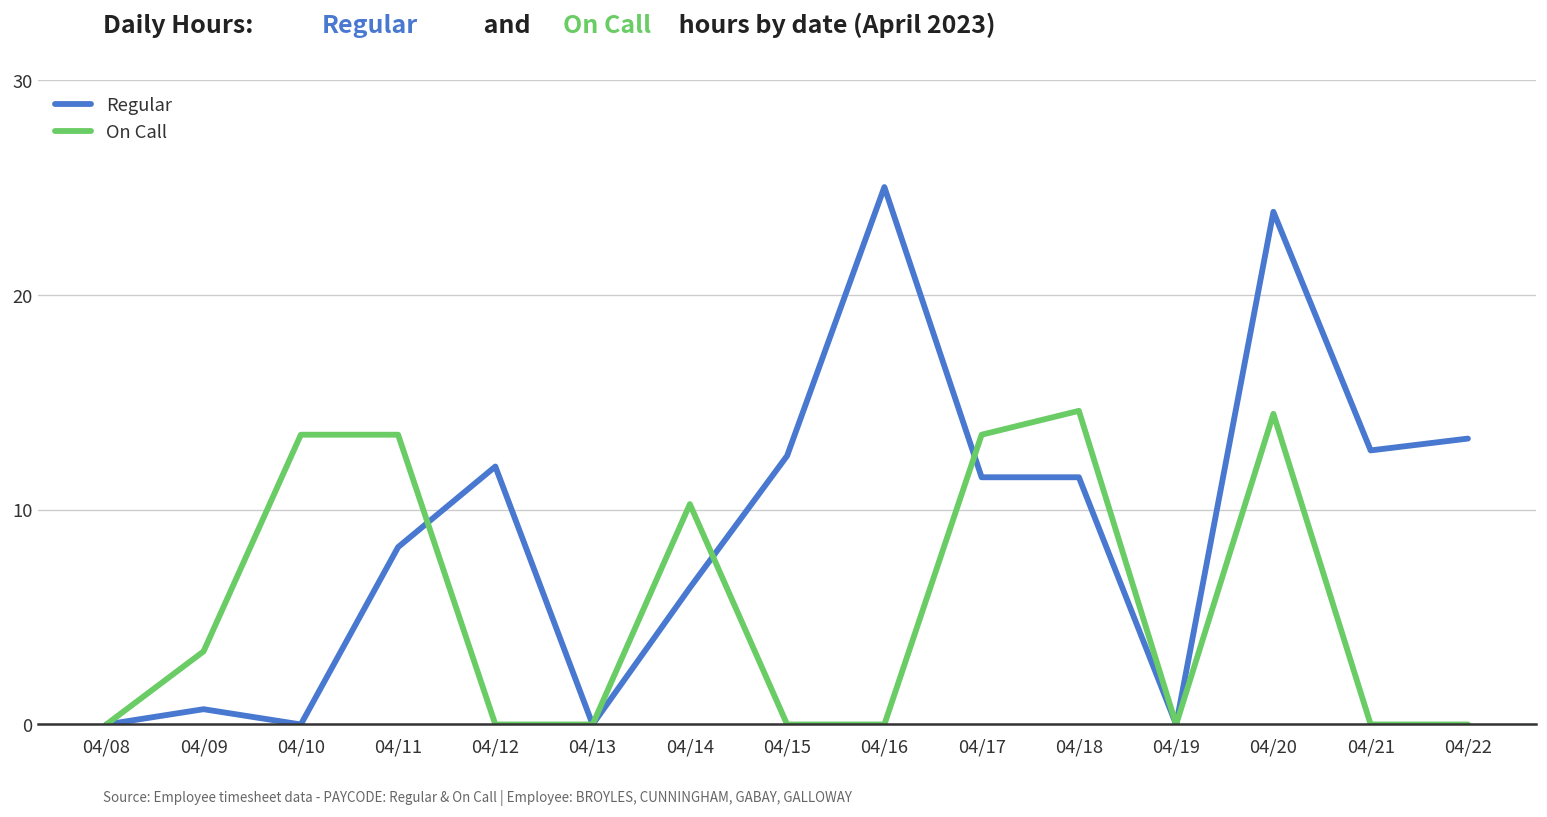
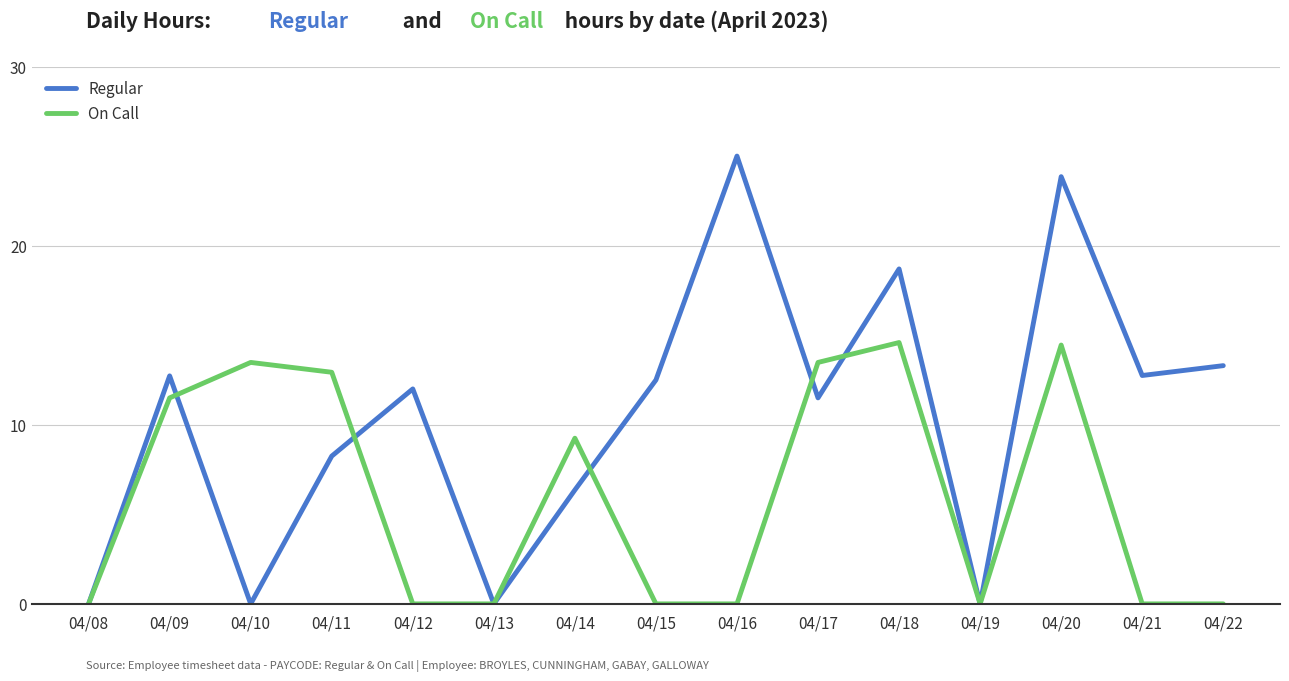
Regular, 04/09: 0.7 -> 12.7
On Call, 04/09: 3.4 -> 11.5
On Call, 04/11: 13.5 -> 12.9
On Call, 04/14: 10.3 -> 9.3
Regular, 04/18: 11.5 -> 18.7
